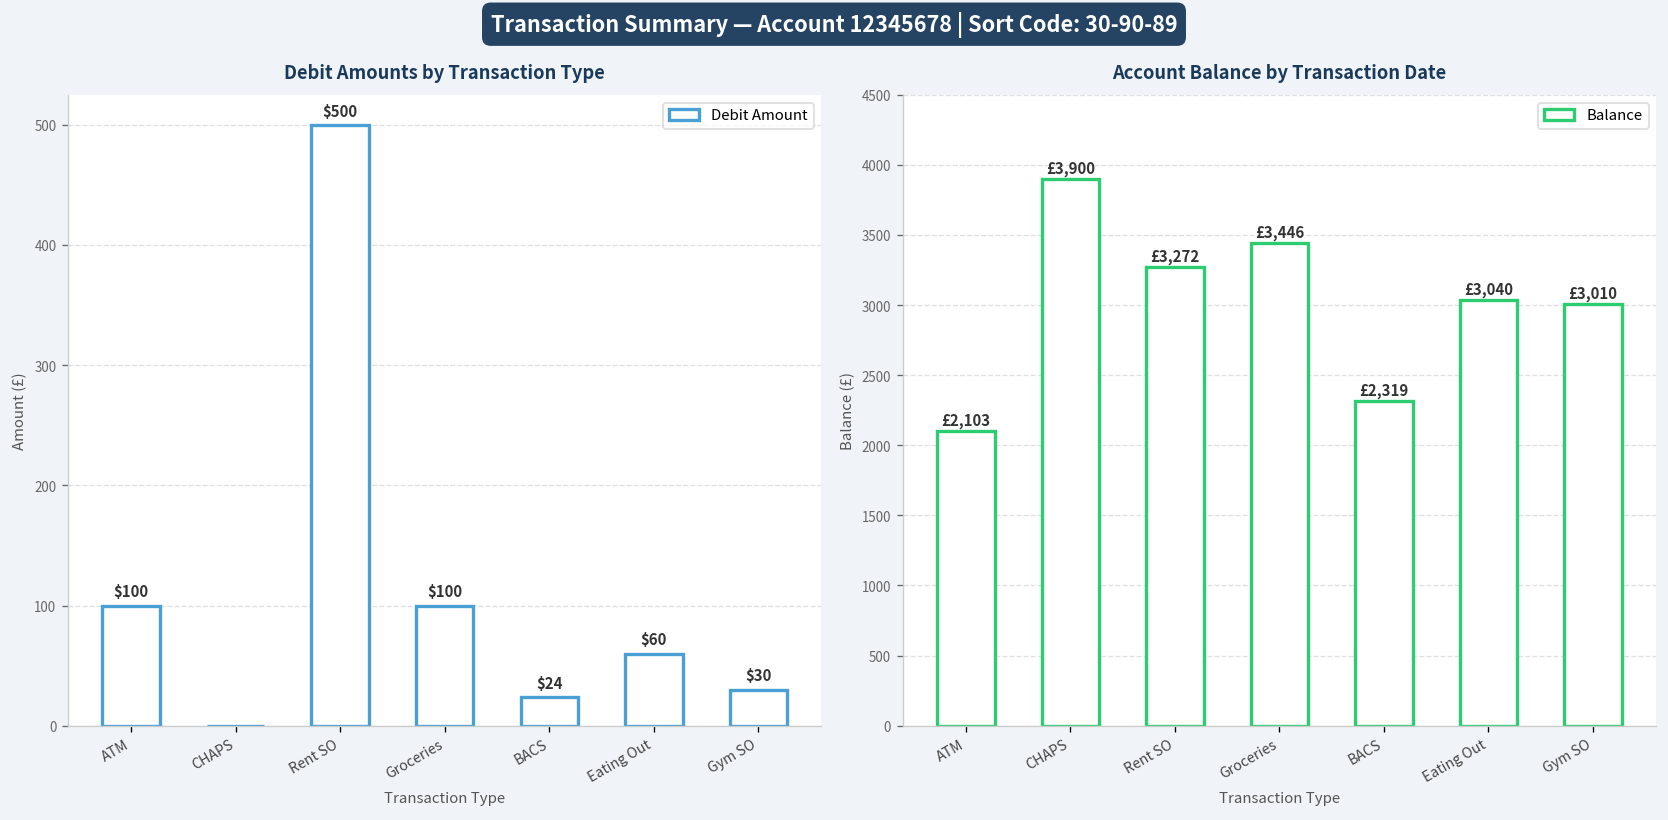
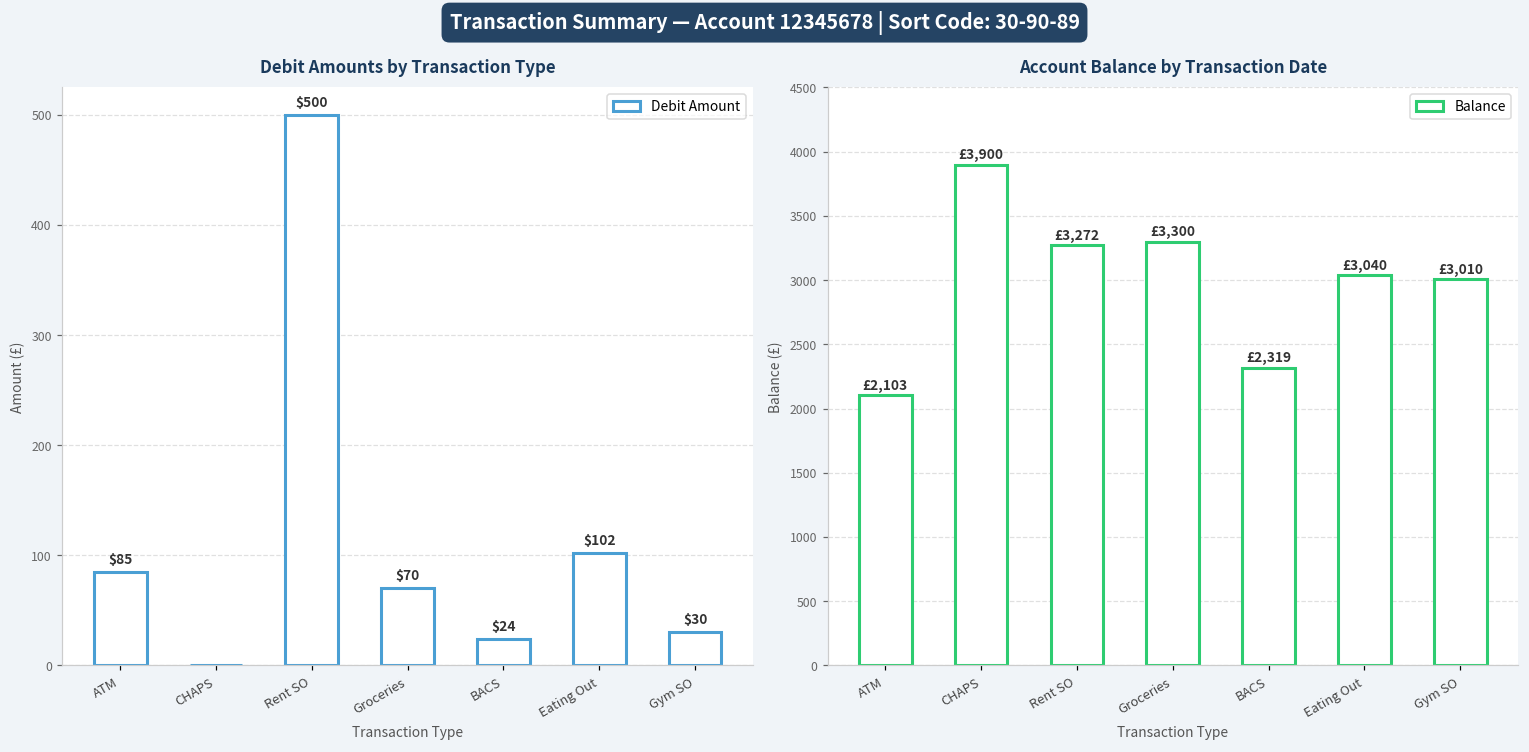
Debit Amounts by Transaction Type, ATM: $100 -> $85
Debit Amounts by Transaction Type, Groceries: $100 -> $70
Debit Amounts by Transaction Type, Eating Out: $60 -> $102
Account Balance by Transaction Date, Groceries: £3,446 -> £3,300
